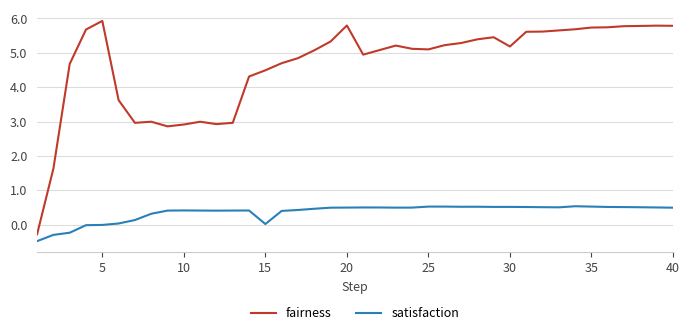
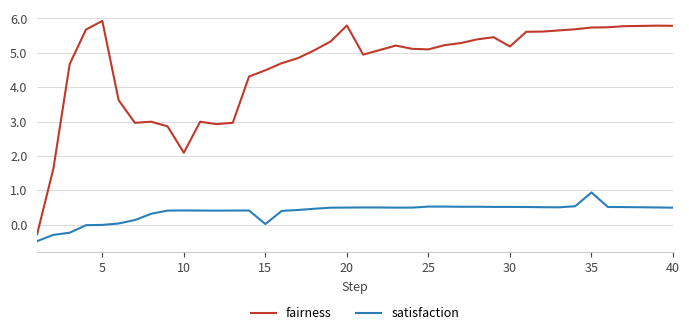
fairness, 10: 2.9 -> 2.1
satisfaction, 35: 0.5 -> 0.9
